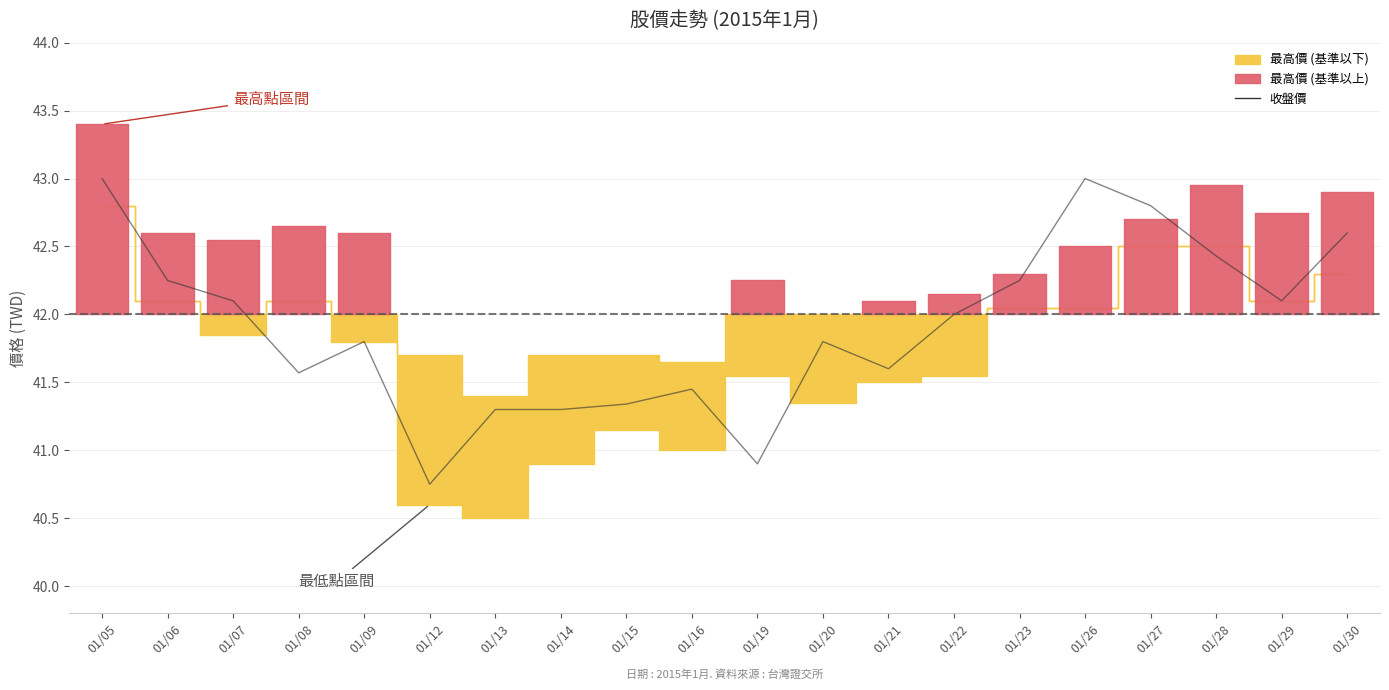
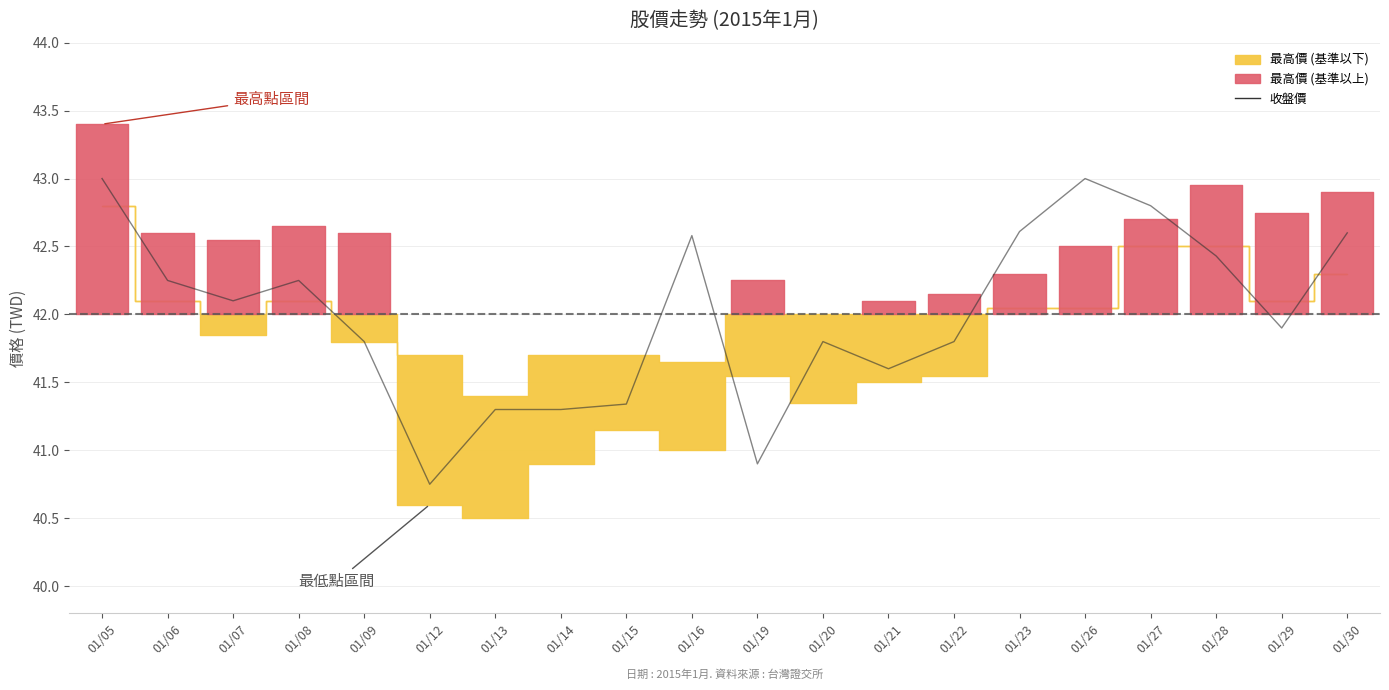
收盤價, 01/08: 41.57 -> 42.25
收盤價, 01/16: 41.45 -> 42.58
收盤價, 01/22: 42.0 -> 41.8
收盤價, 01/23: 42.25 -> 42.61
收盤價, 01/29: 42.1 -> 41.9
